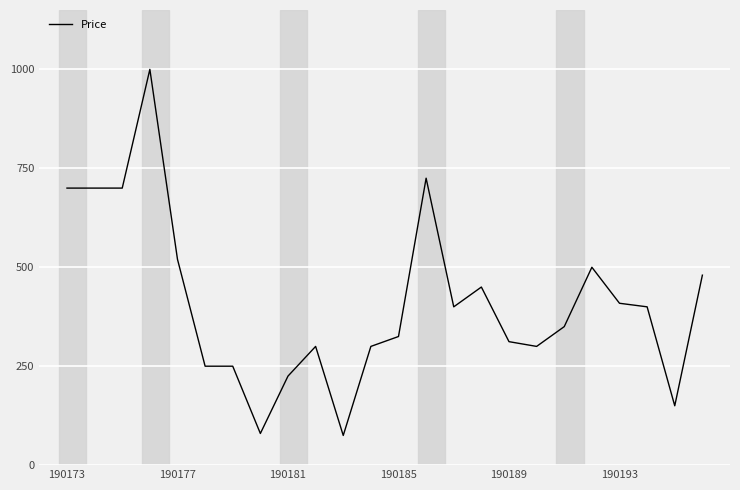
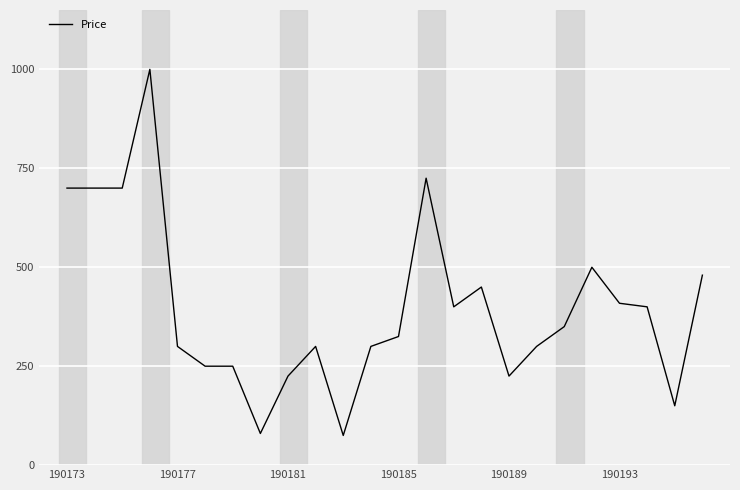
190177: 520 -> 300
190189: 310 -> 230
